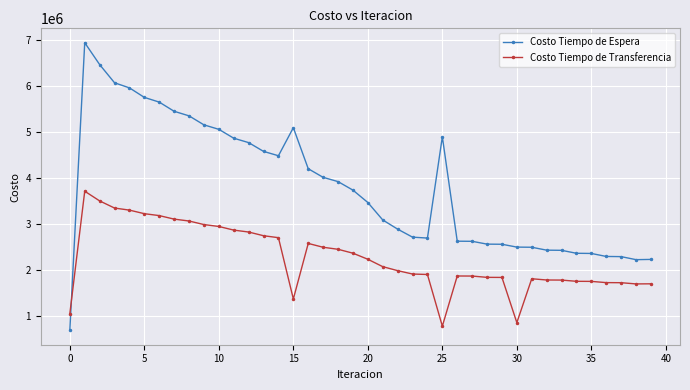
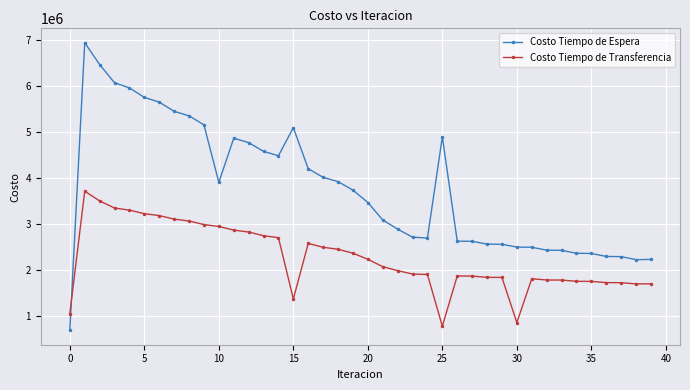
Costo Tiempo de Espera, 10: 5100000 -> 3900000
